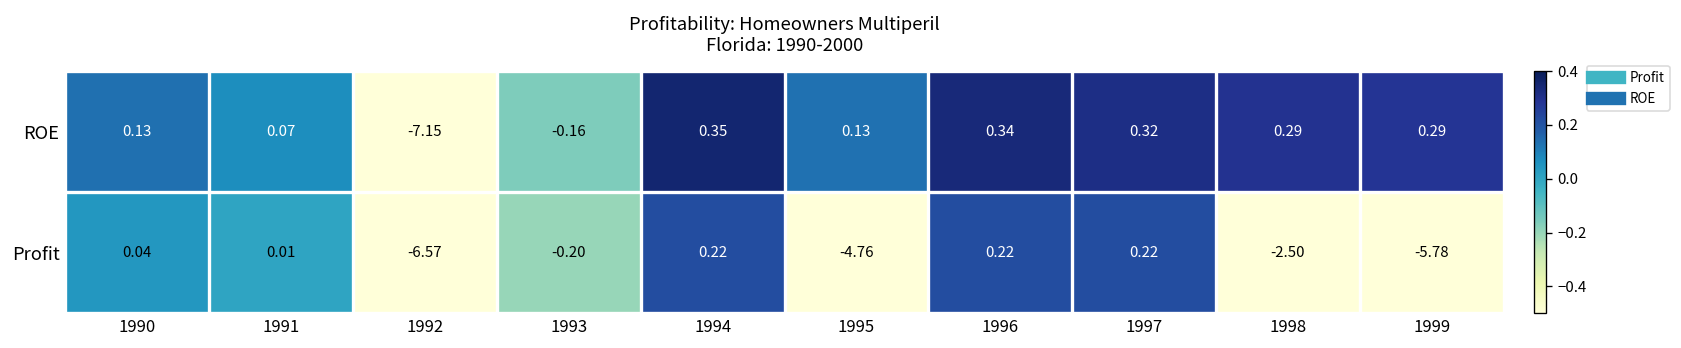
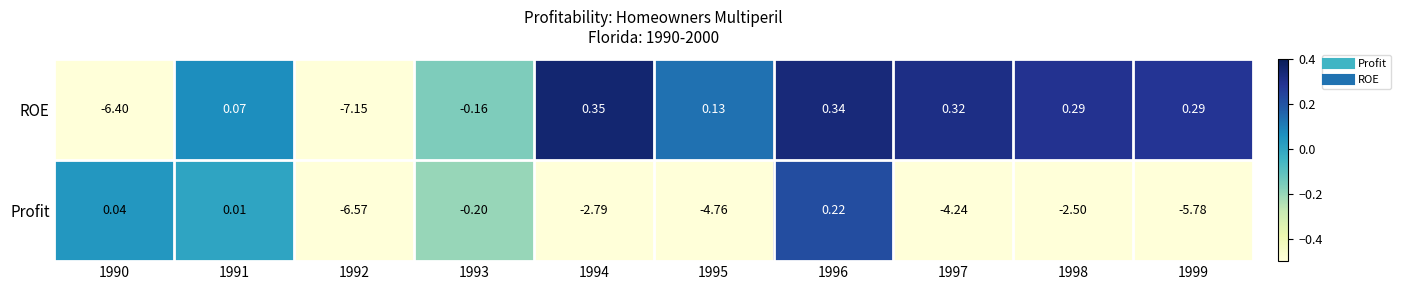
ROE, 1990: 0.13 -> -6.40
Profit, 1994: 0.22 -> -2.79
Profit, 1997: 0.22 -> -4.24
